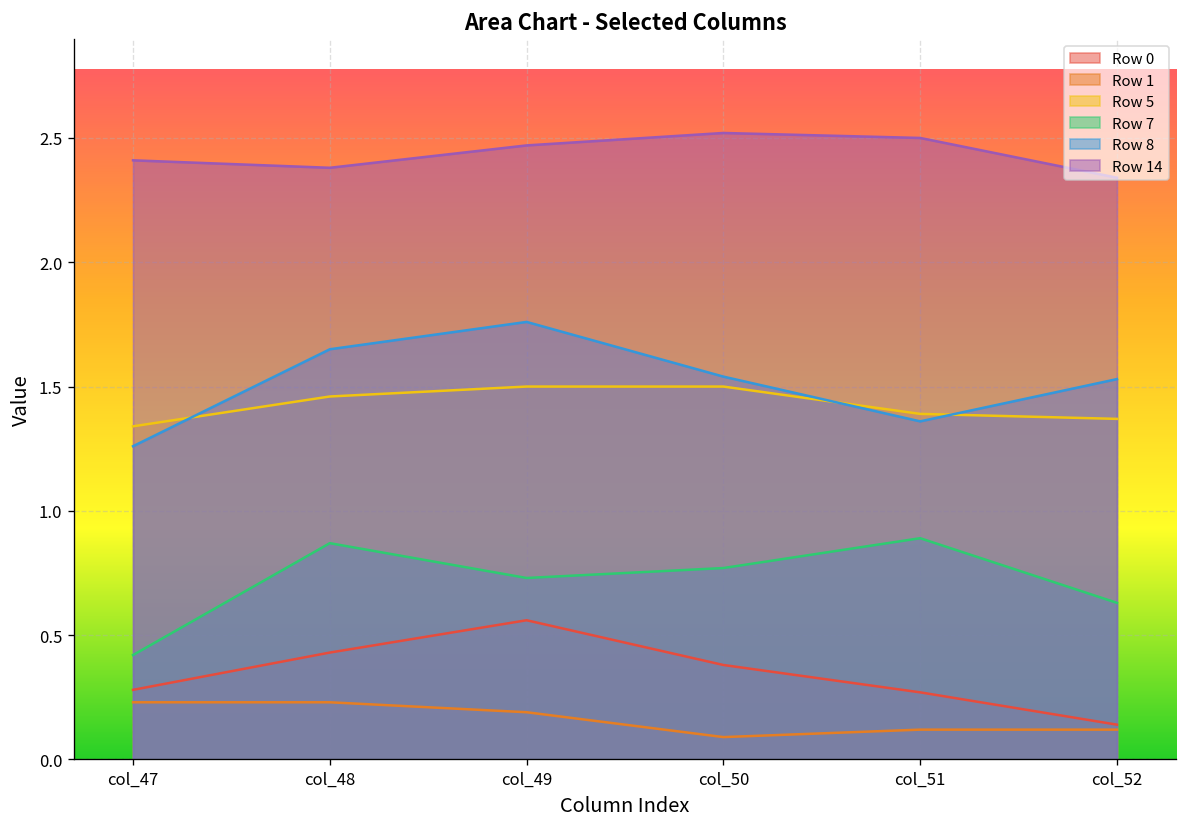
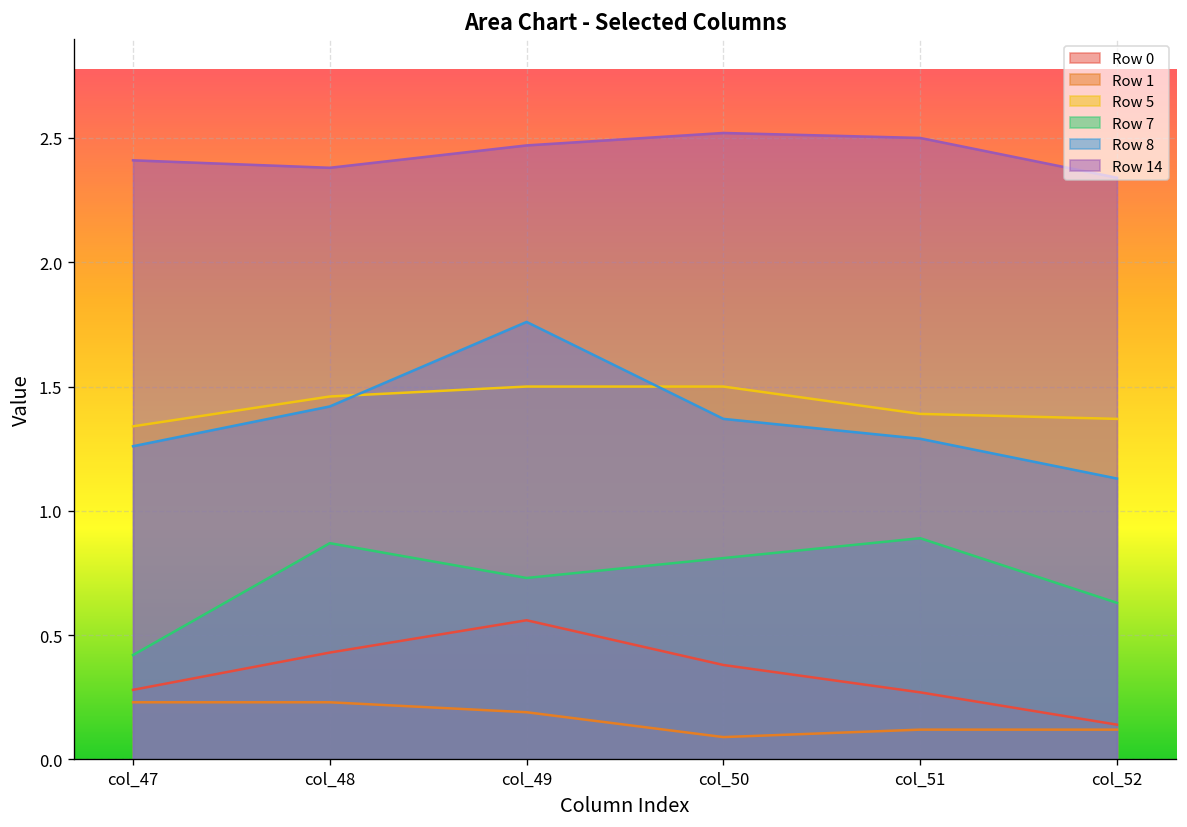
Row 8, col_48: 1.65 -> 1.42
Row 7, col_50: 0.77 -> 0.81
Row 8, col_50: 1.54 -> 1.37
Row 8, col_51: 1.36 -> 1.29
Row 8, col_52: 1.53 -> 1.13
